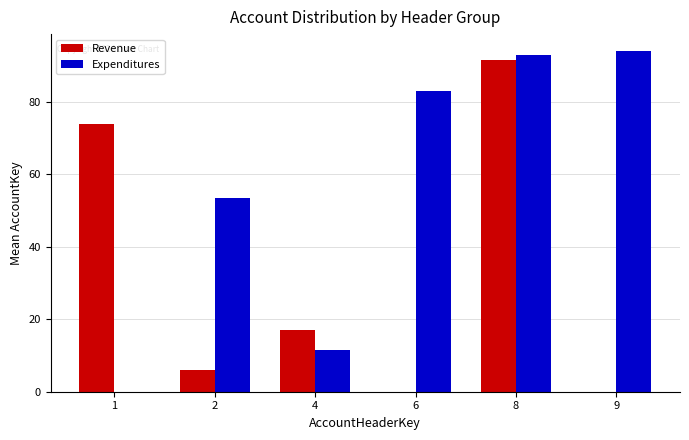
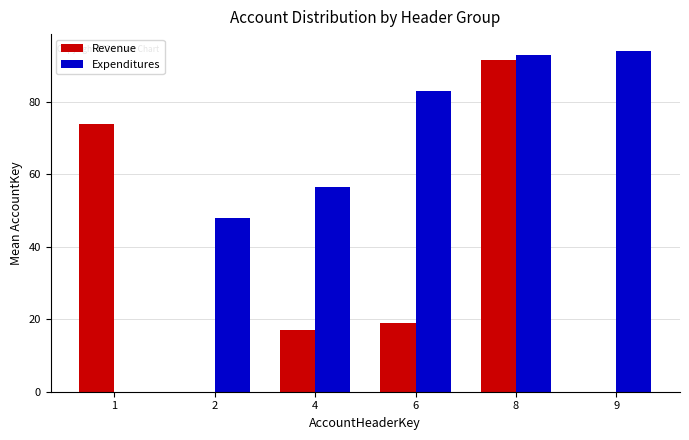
Revenue, 2: 6 -> 0
Expenditures, 2: 54 -> 48
Expenditures, 4: 12 -> 57
Revenue, 6: 0 -> 19
